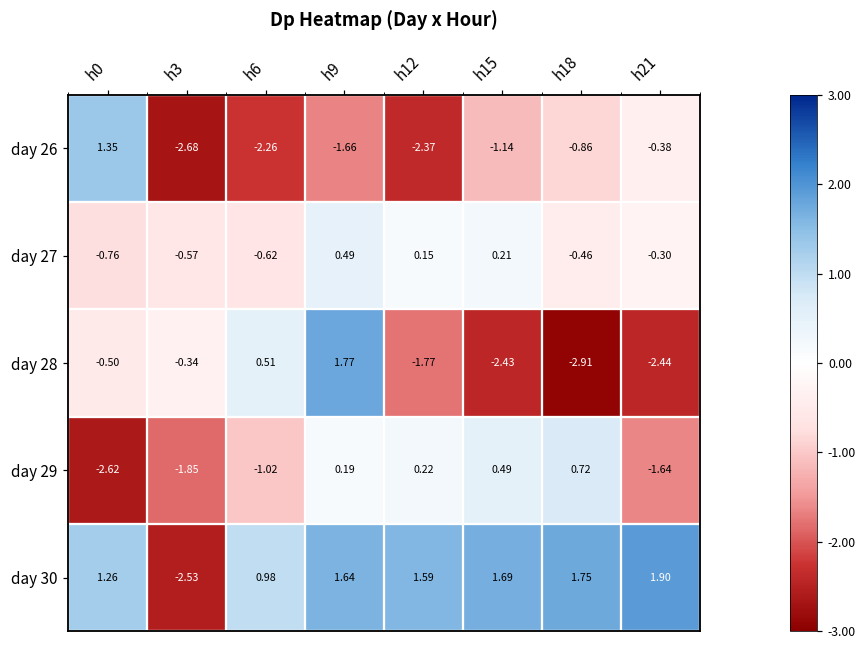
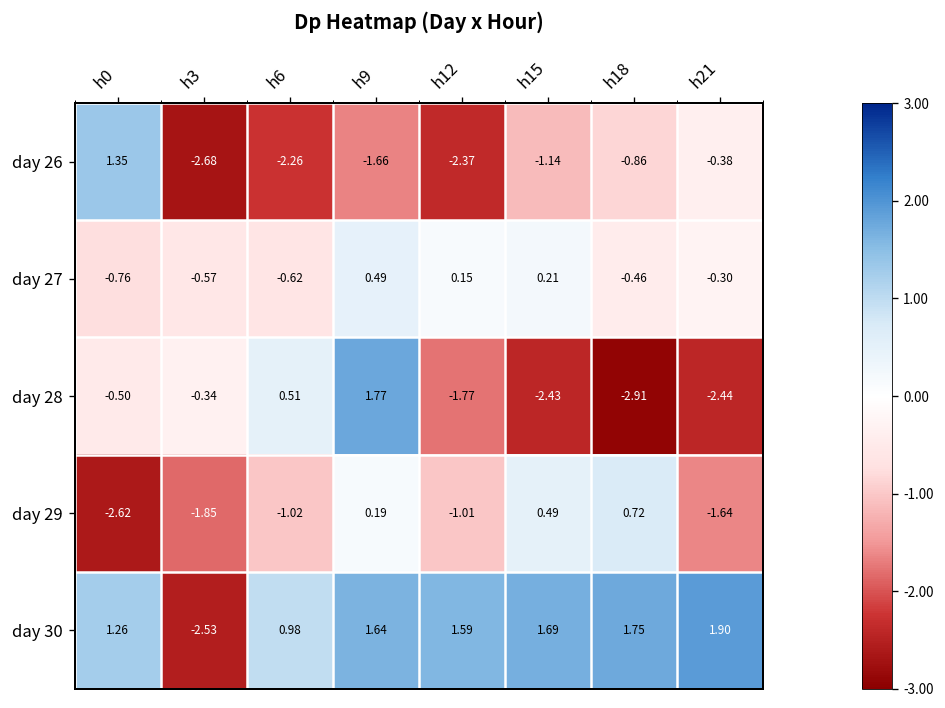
day 29, h12: 0.22 -> -1.01
